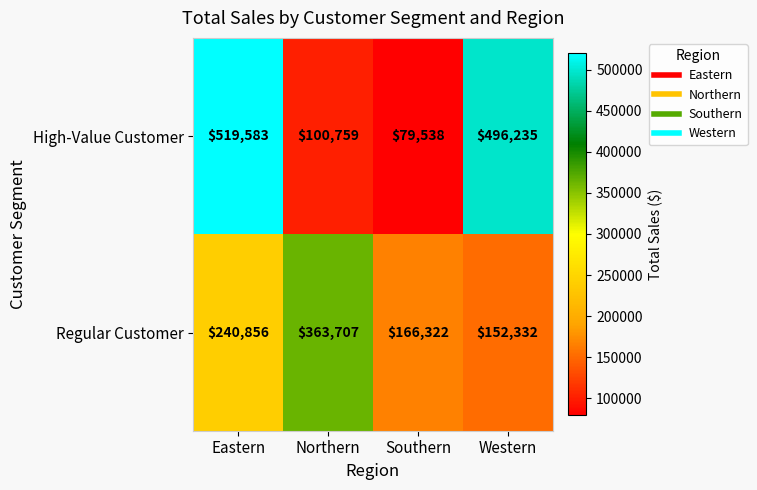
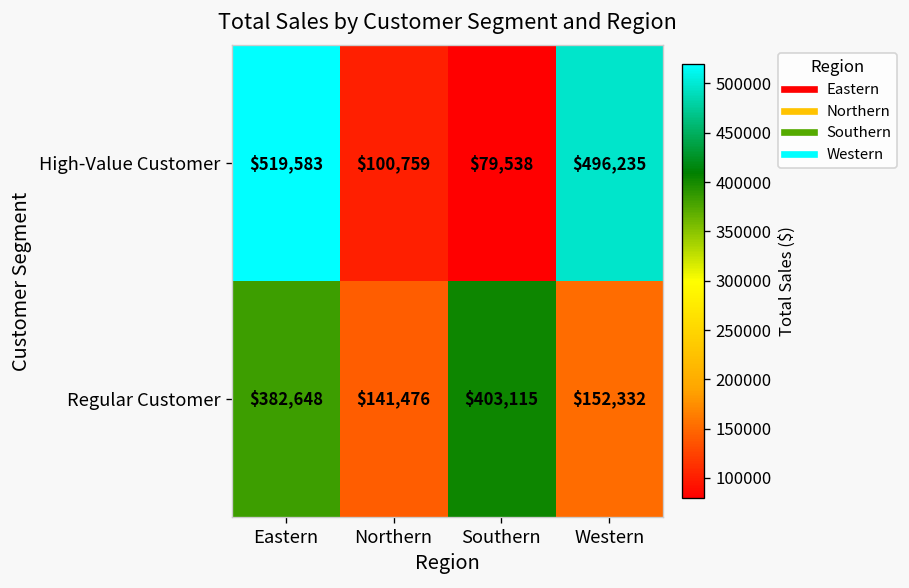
Regular Customer, Eastern: $240,856 -> $382,648
Regular Customer, Northern: $363,707 -> $141,476
Regular Customer, Southern: $166,322 -> $403,115
